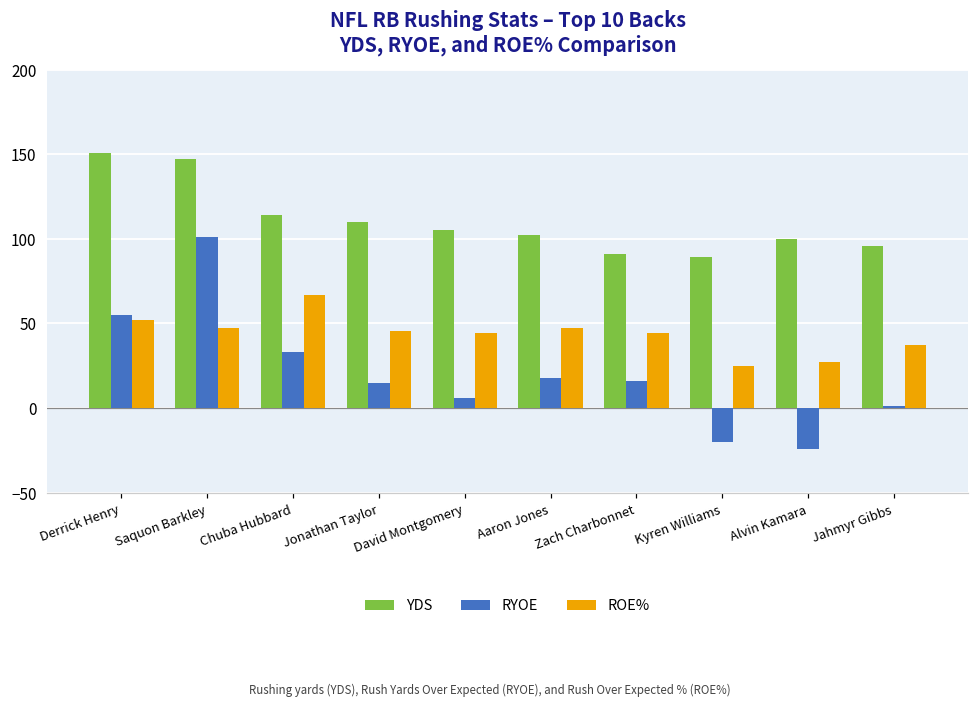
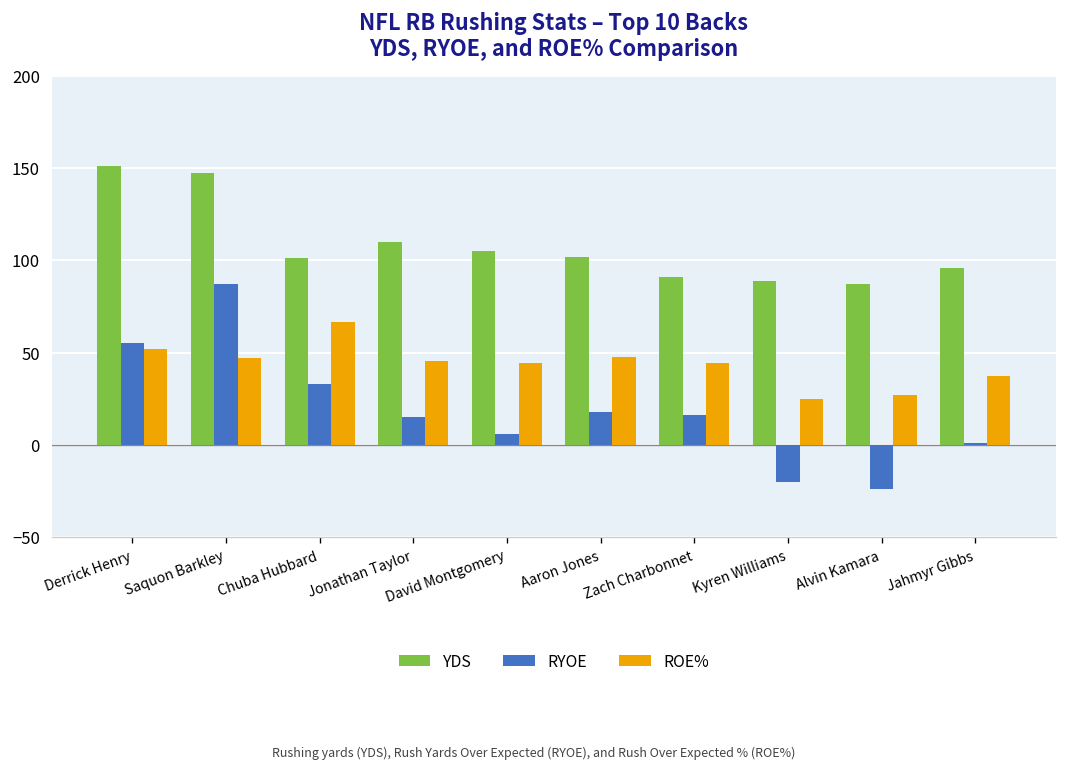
RYOE, Saquon Barkley: 101 -> 87
YDS, Chuba Hubbard: 114 -> 101
YDS, Alvin Kamara: 100 -> 87
